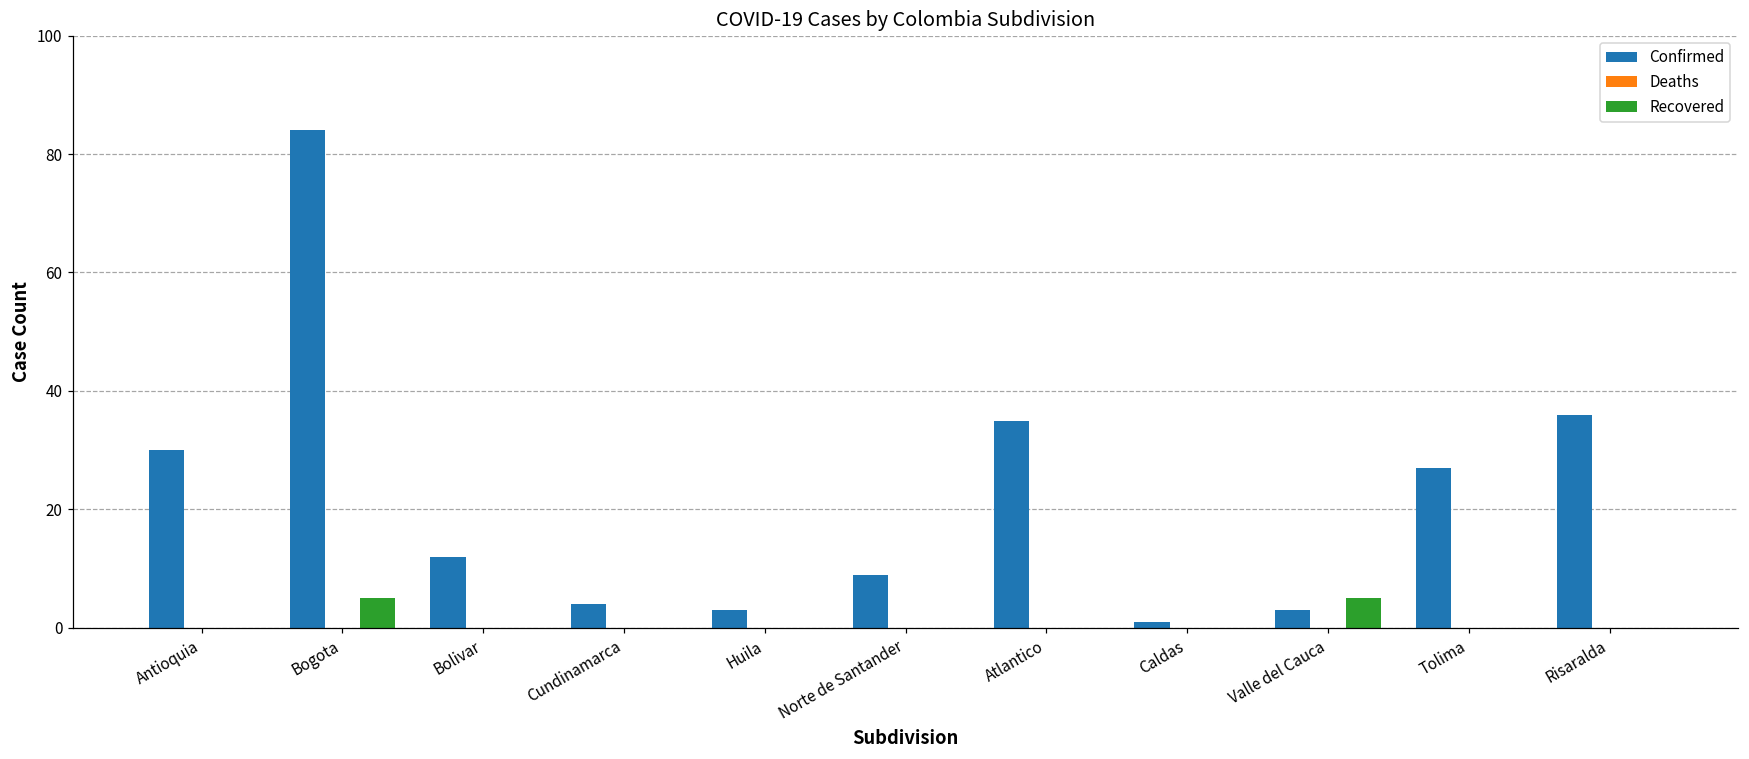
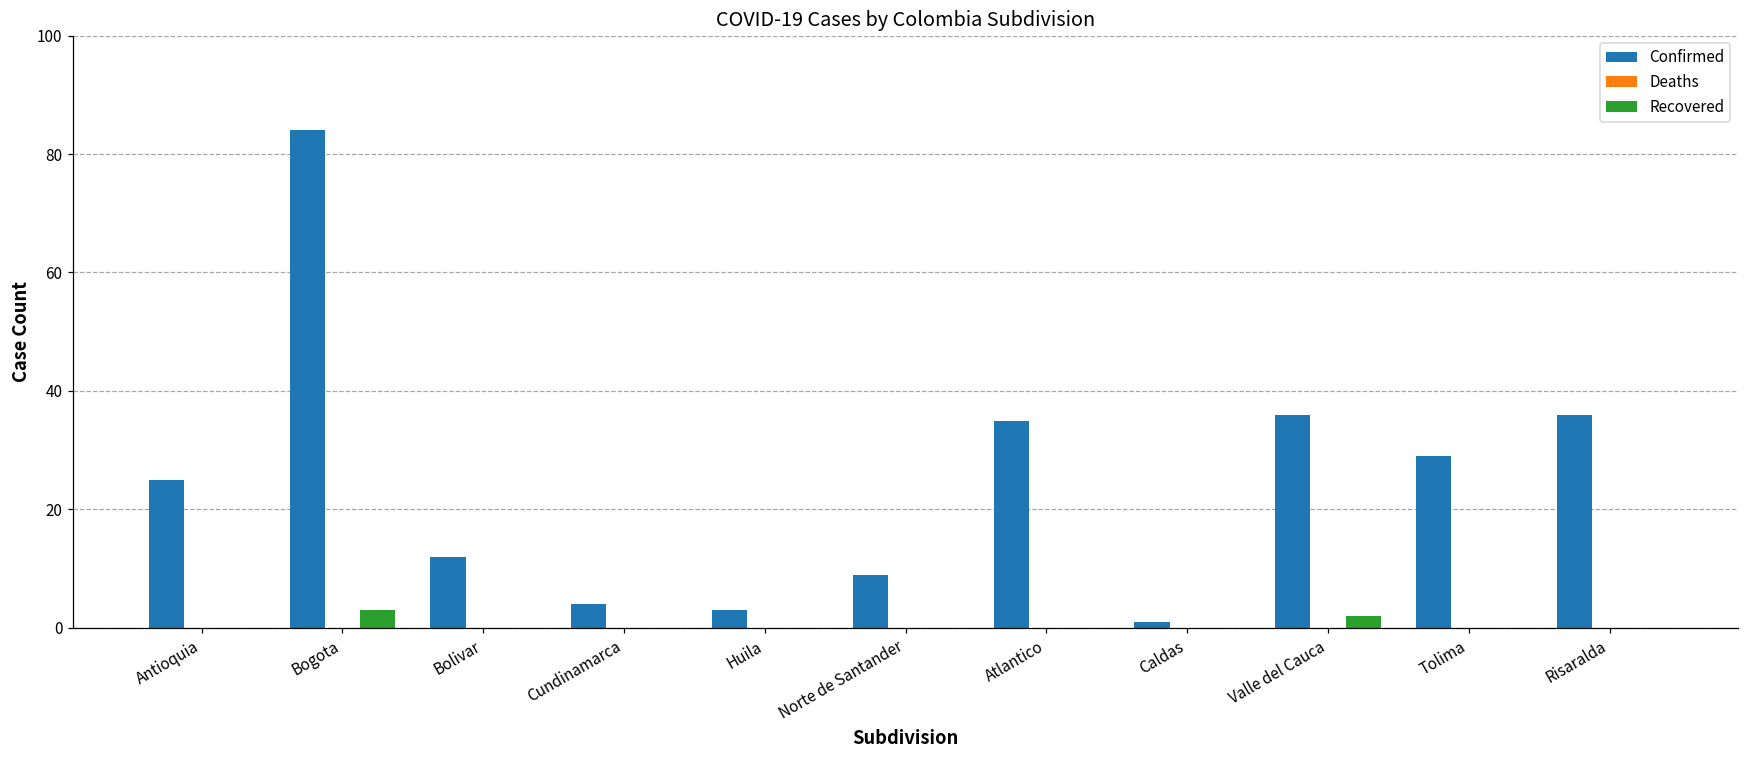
Confirmed, Antioquia: 30 -> 25
Recovered, Bogota: 5 -> 3
Confirmed, Valle del Cauca: 3 -> 36
Recovered, Valle del Cauca: 5 -> 2
Confirmed, Tolima: 27 -> 29
